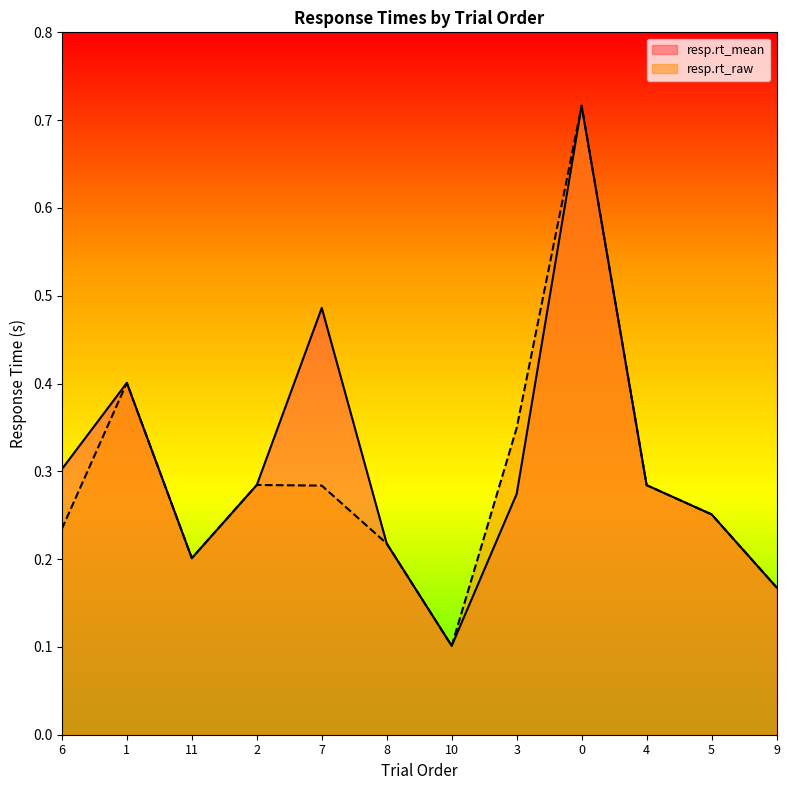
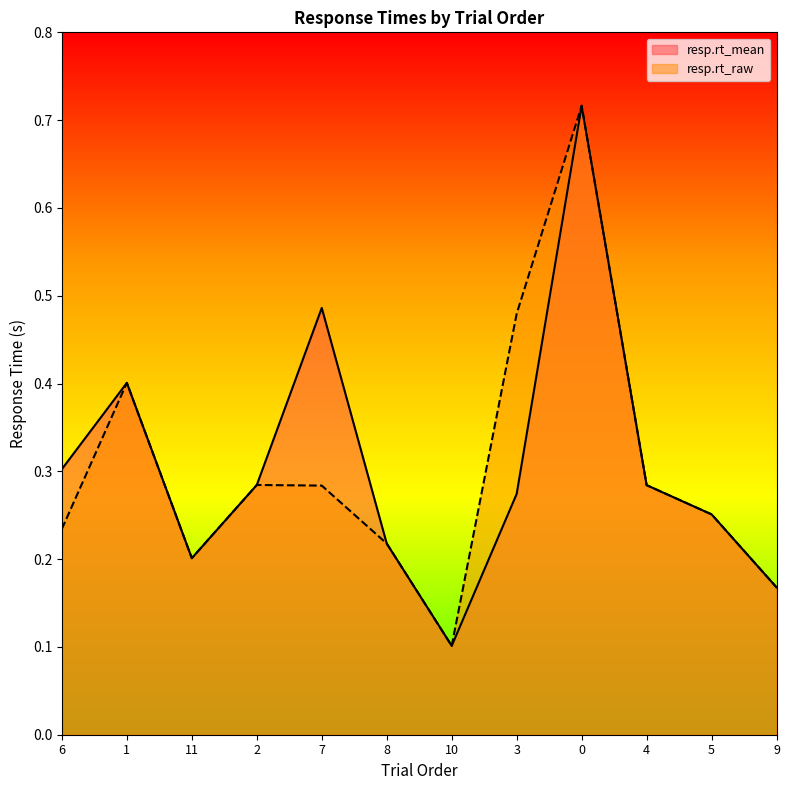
resp.rt_raw, 3: 0.35 -> 0.48
